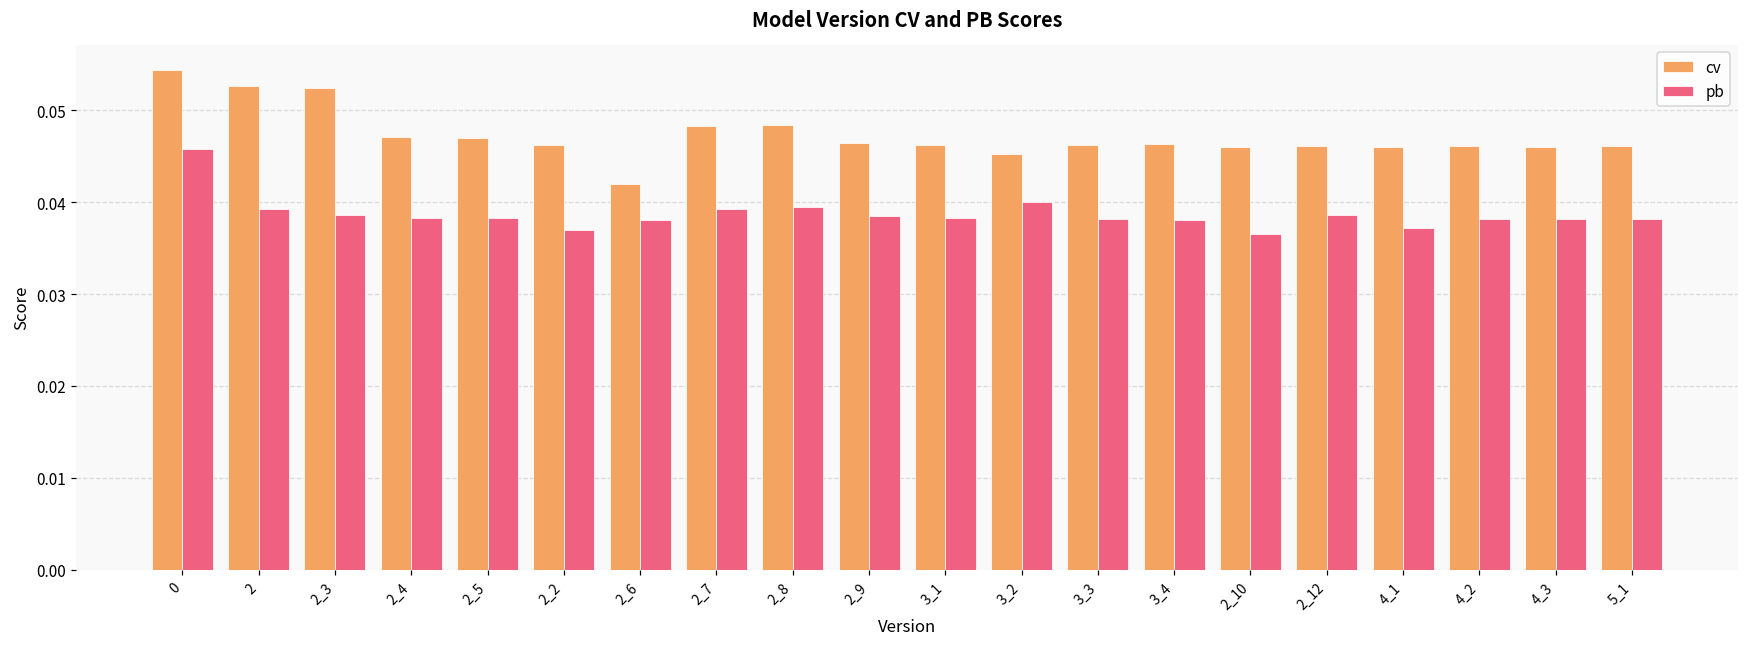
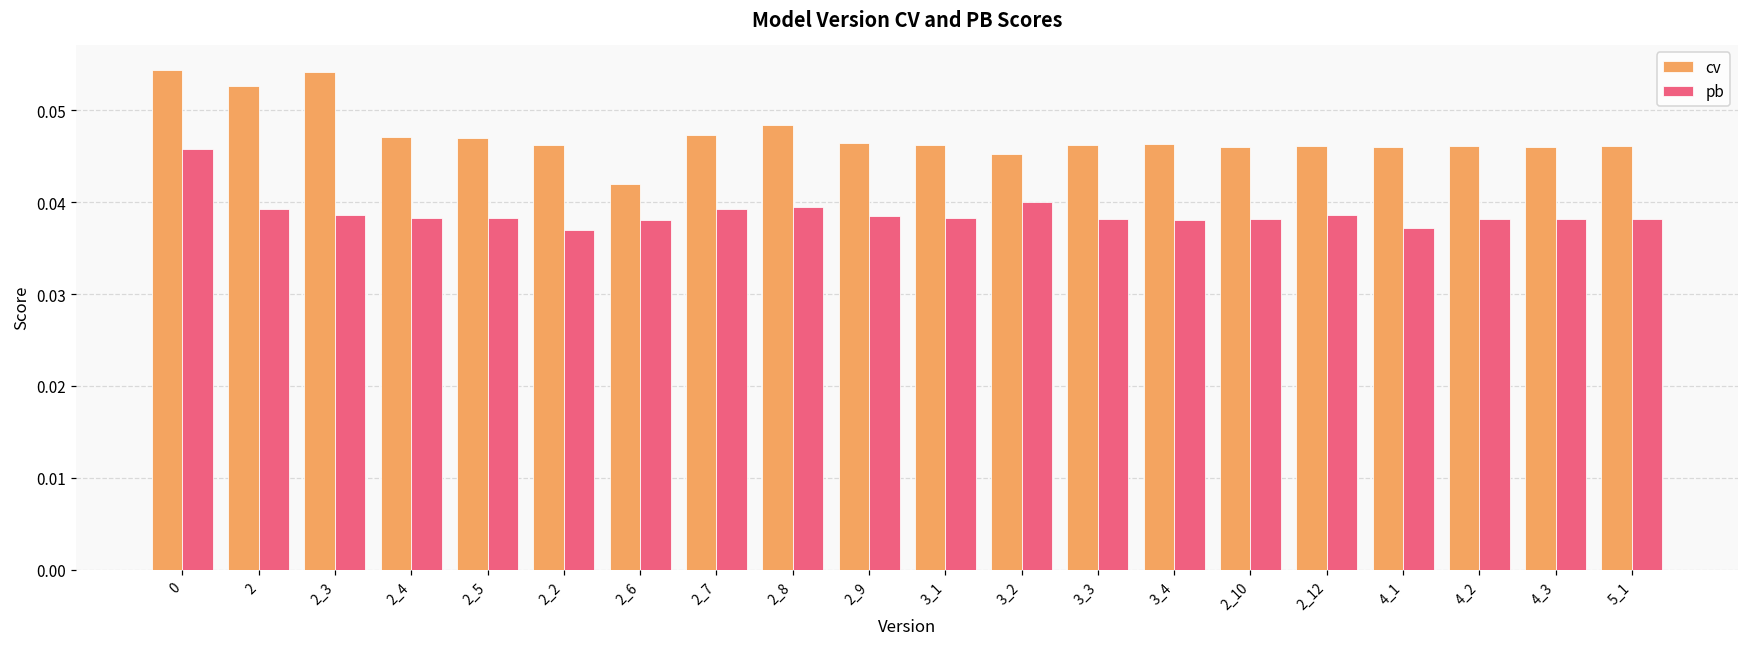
cv, 2_3: 0.052 -> 0.054
cv, 2_7: 0.048 -> 0.047
pb, 2_10: 0.037 -> 0.038
